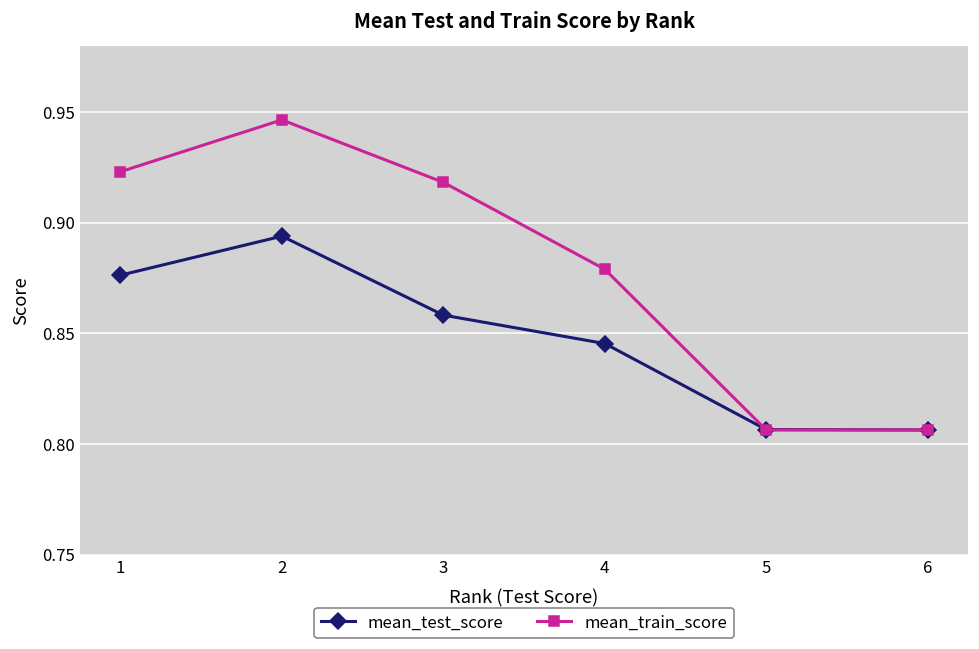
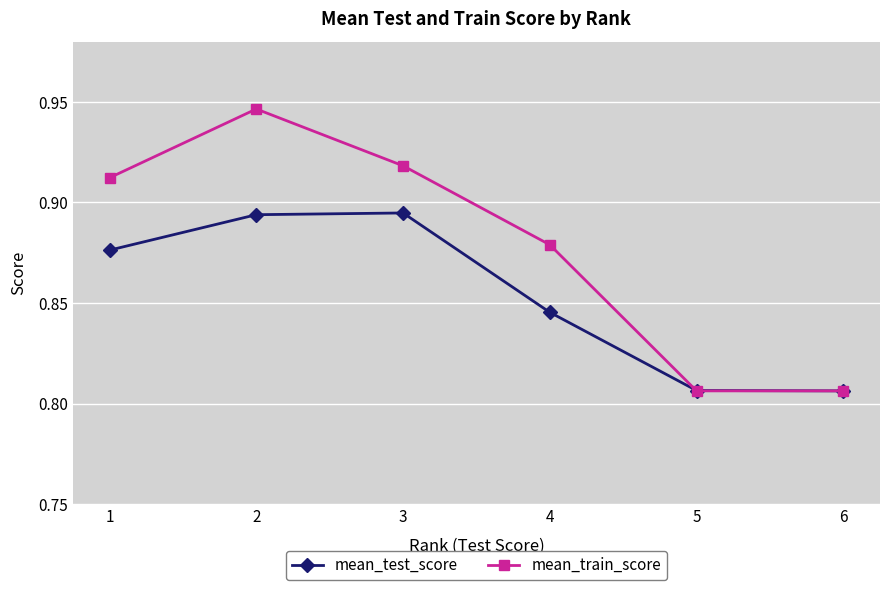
mean_train_score, 1: 0.923 -> 0.912
mean_test_score, 3: 0.858 -> 0.895
